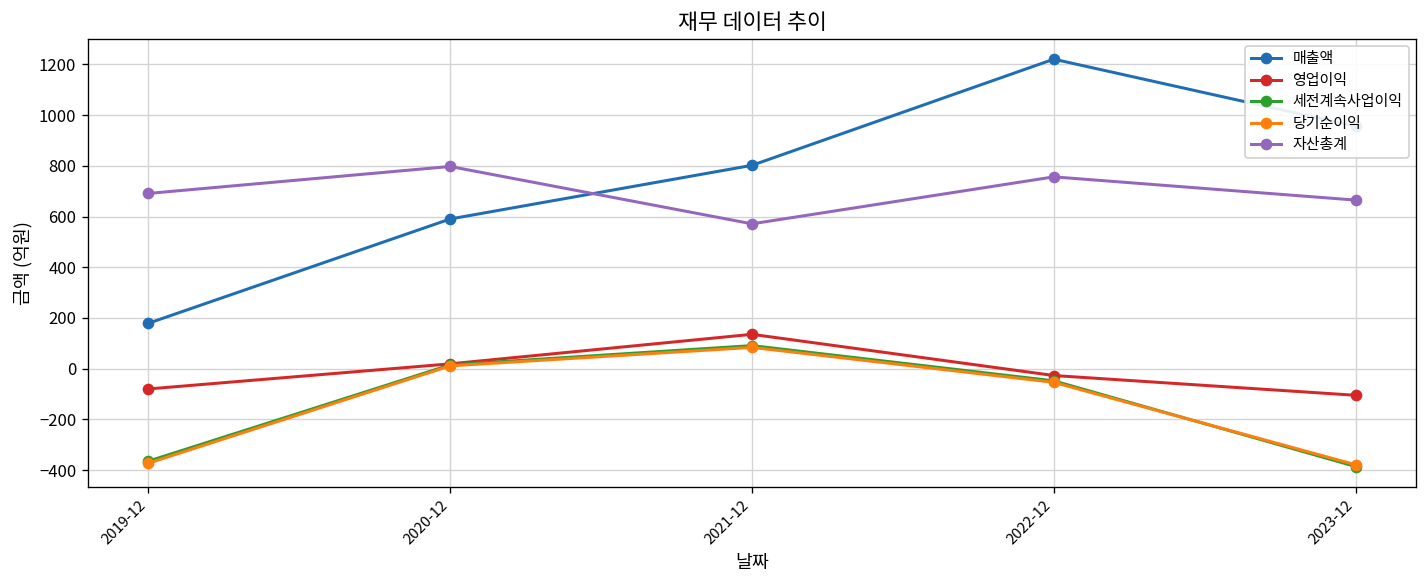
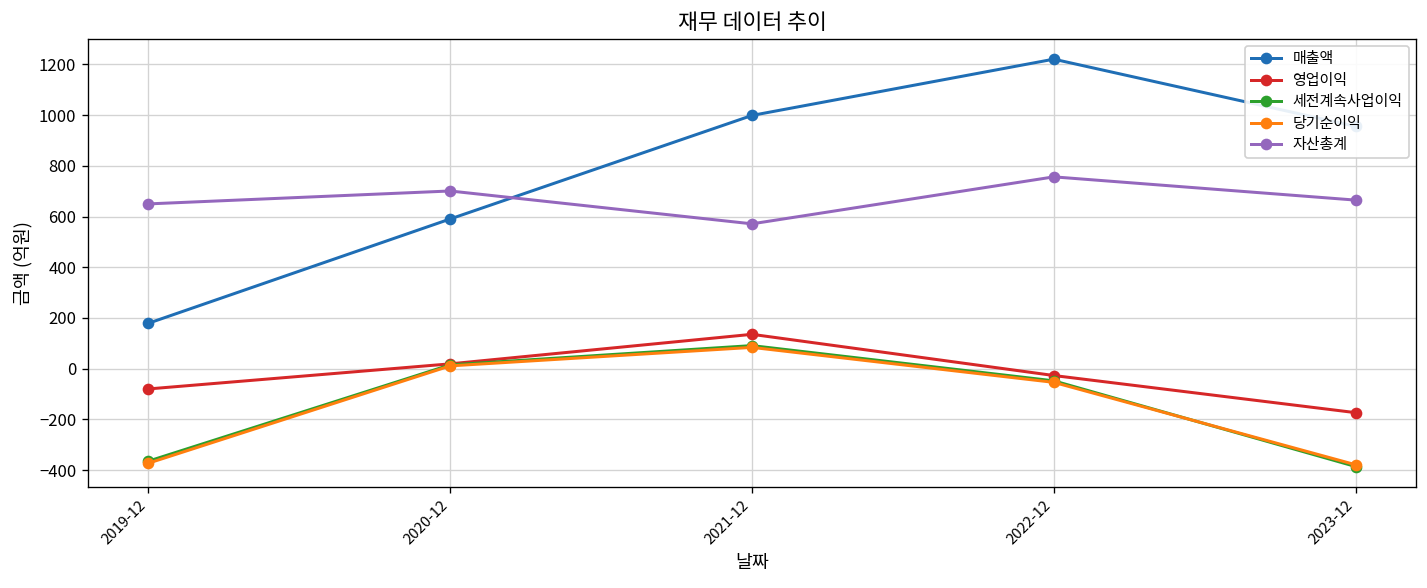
자산총계, 2019-12: 690 -> 650
자산총계, 2020-12: 800 -> 700
매출액, 2021-12: 800 -> 1000
영업이익, 2023-12: -110 -> -170
